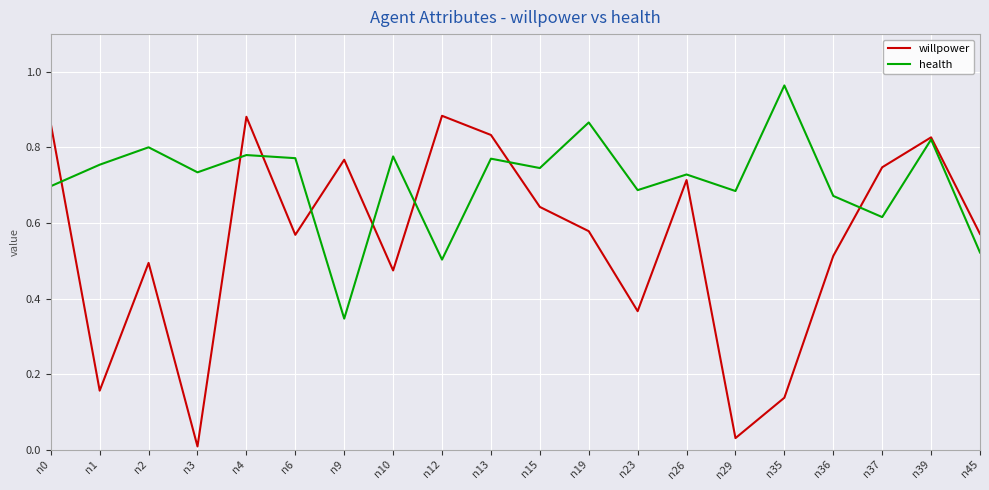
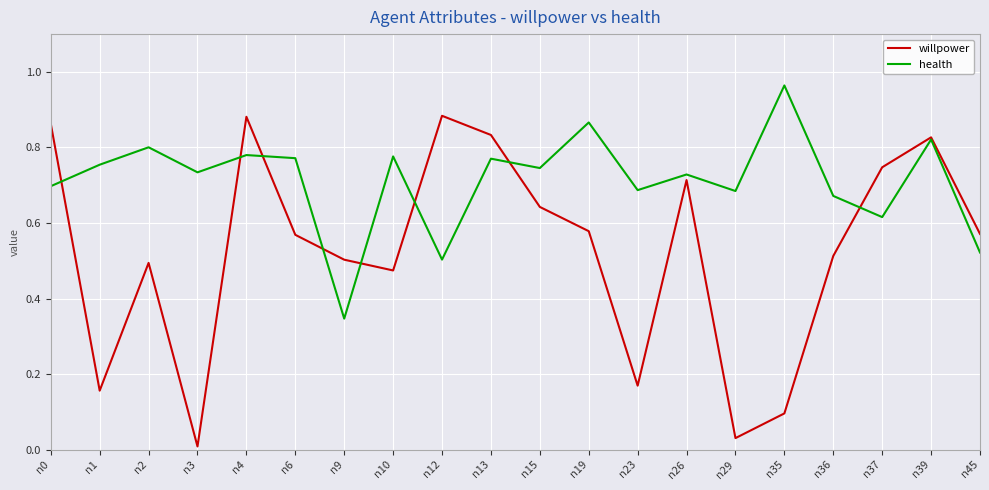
willpower, n9: 0.77 -> 0.50
willpower, n23: 0.37 -> 0.17
willpower, n35: 0.14 -> 0.10
